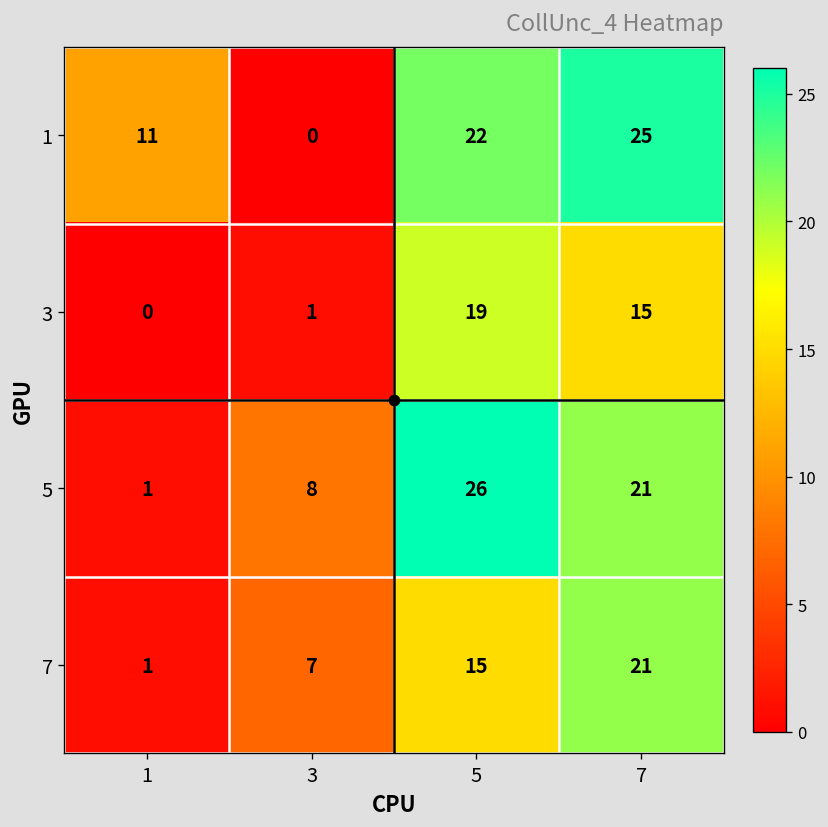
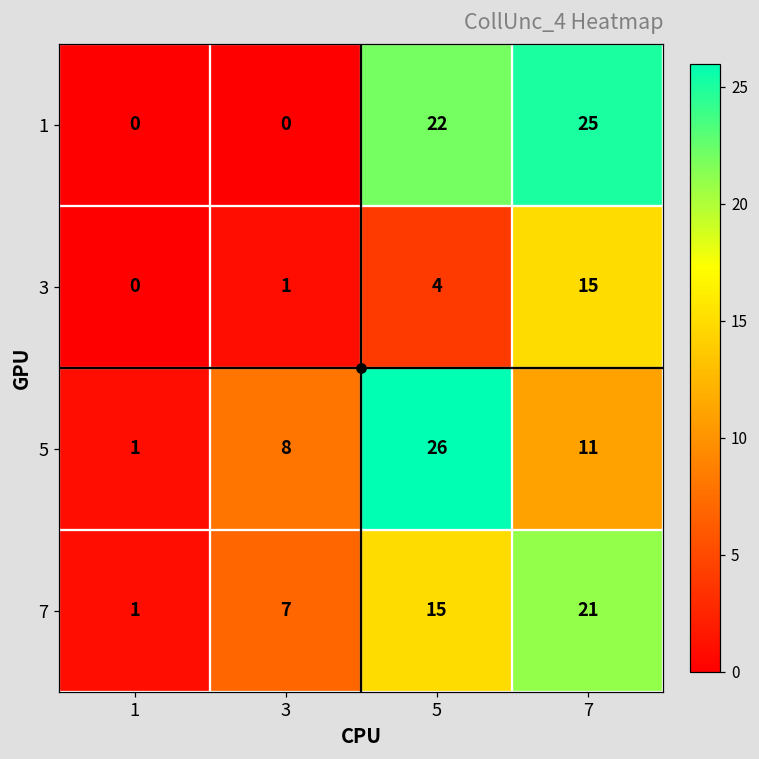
1, 1: 11 -> 0
3, 5: 19 -> 4
5, 7: 21 -> 11
